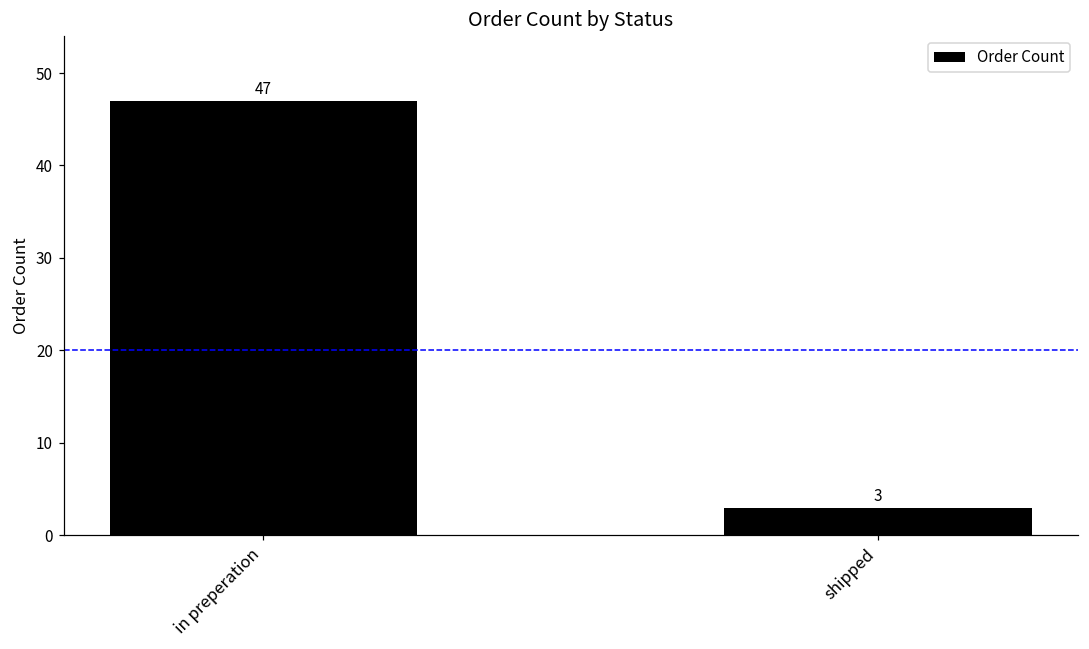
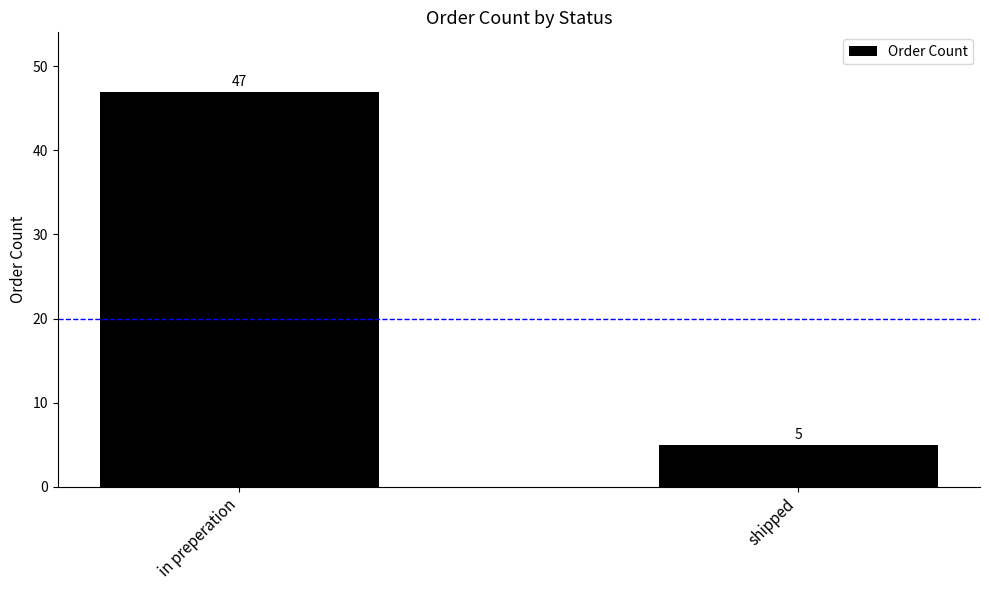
shipped: 3 -> 5
